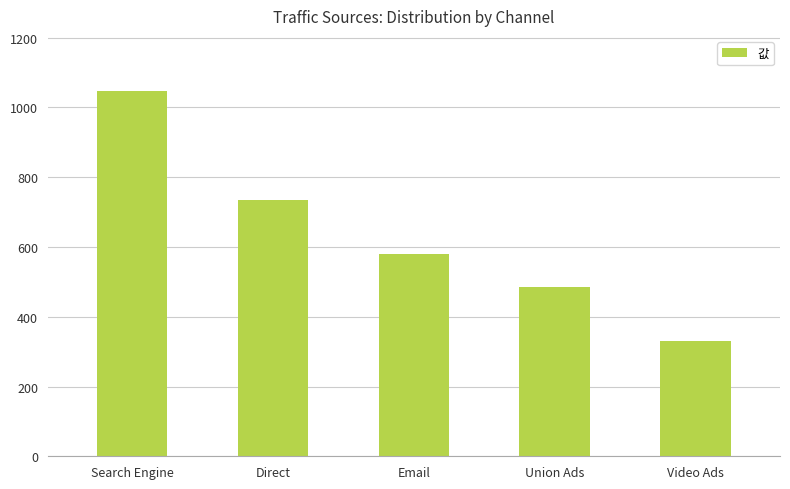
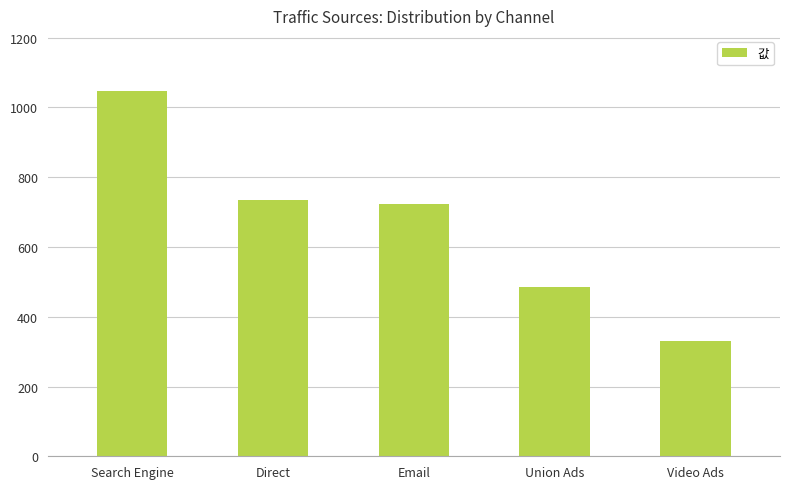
Email: 580 -> 720
